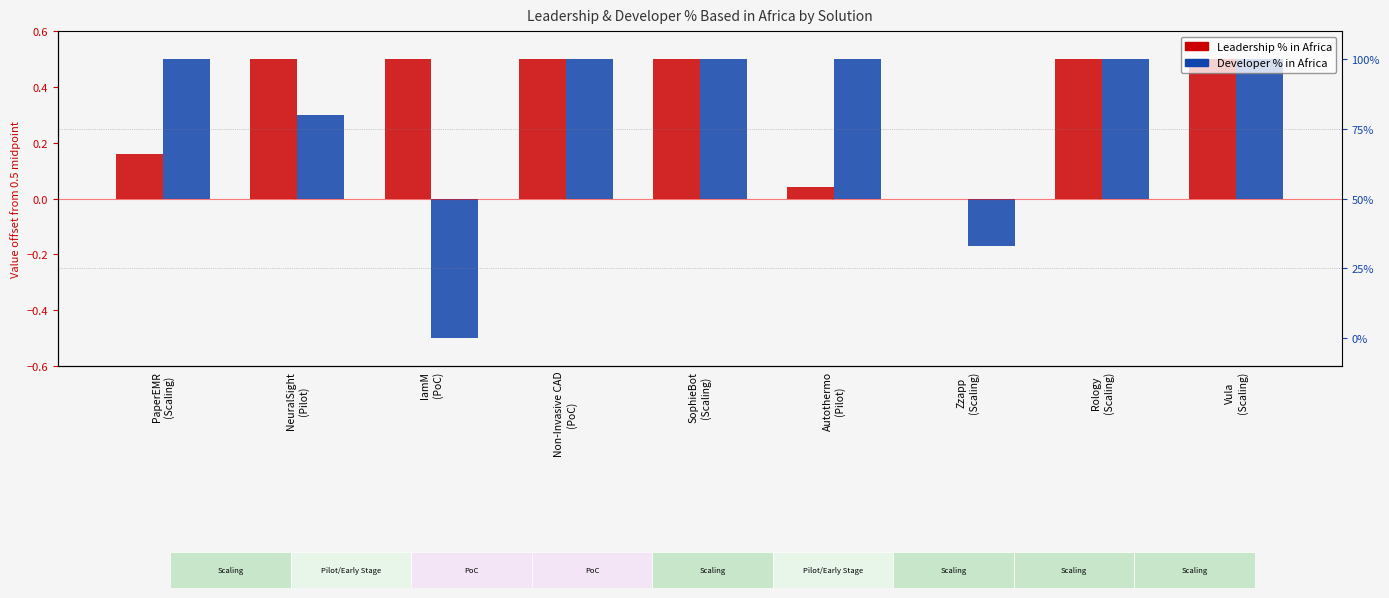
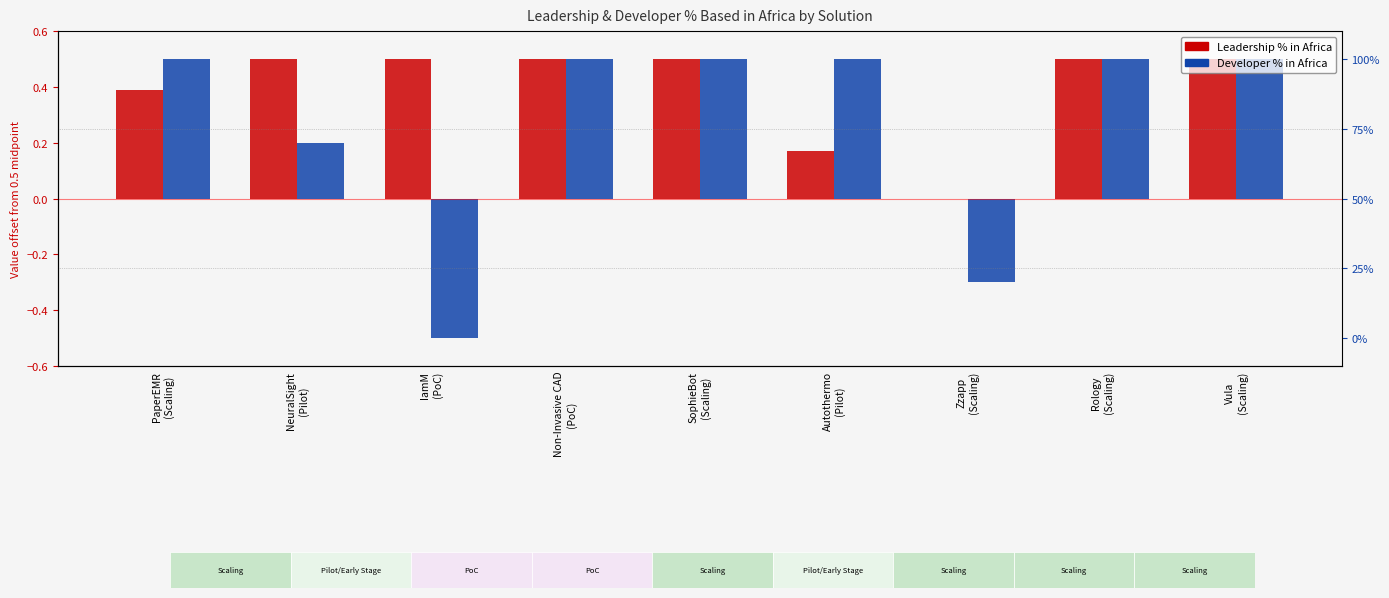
Leadership % in Africa, PaperEMR (Scaling): 0.16 -> 0.39
Developer % in Africa, NeuralSight (Pilot): 0.30 -> 0.20
Leadership % in Africa, Autothermo (Pilot): 0.04 -> 0.17
Developer % in Africa, Zzapp (Scaling): -0.17 -> -0.30
